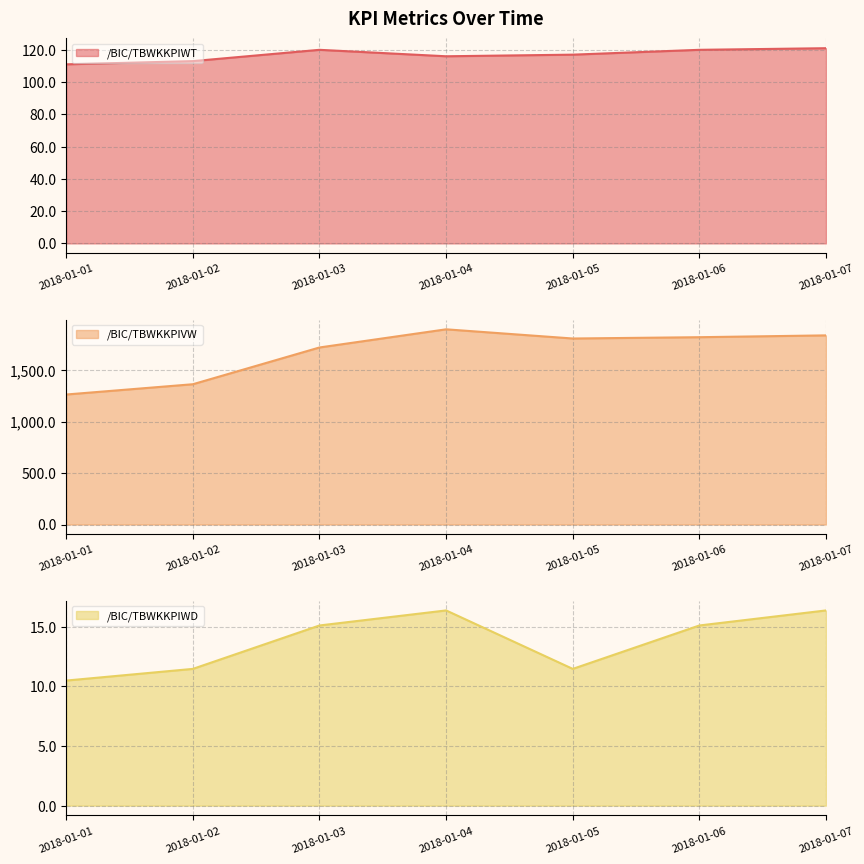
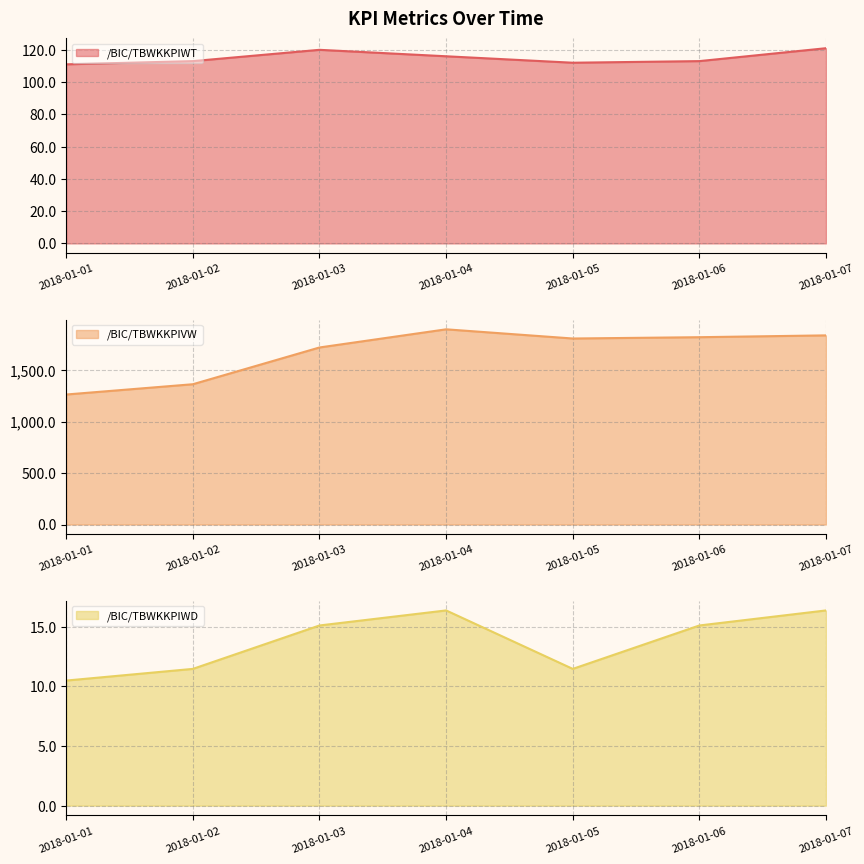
KPI Metrics Over Time, 2018-01-05: 117 -> 112
KPI Metrics Over Time, 2018-01-06: 120 -> 113
